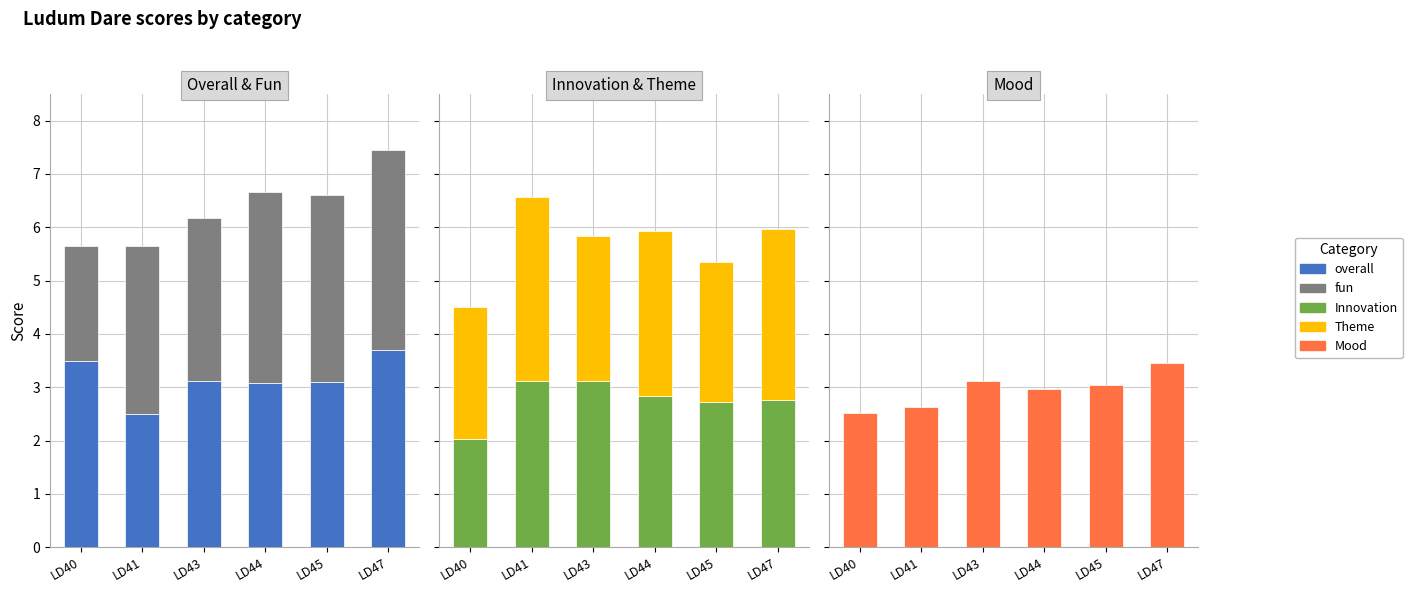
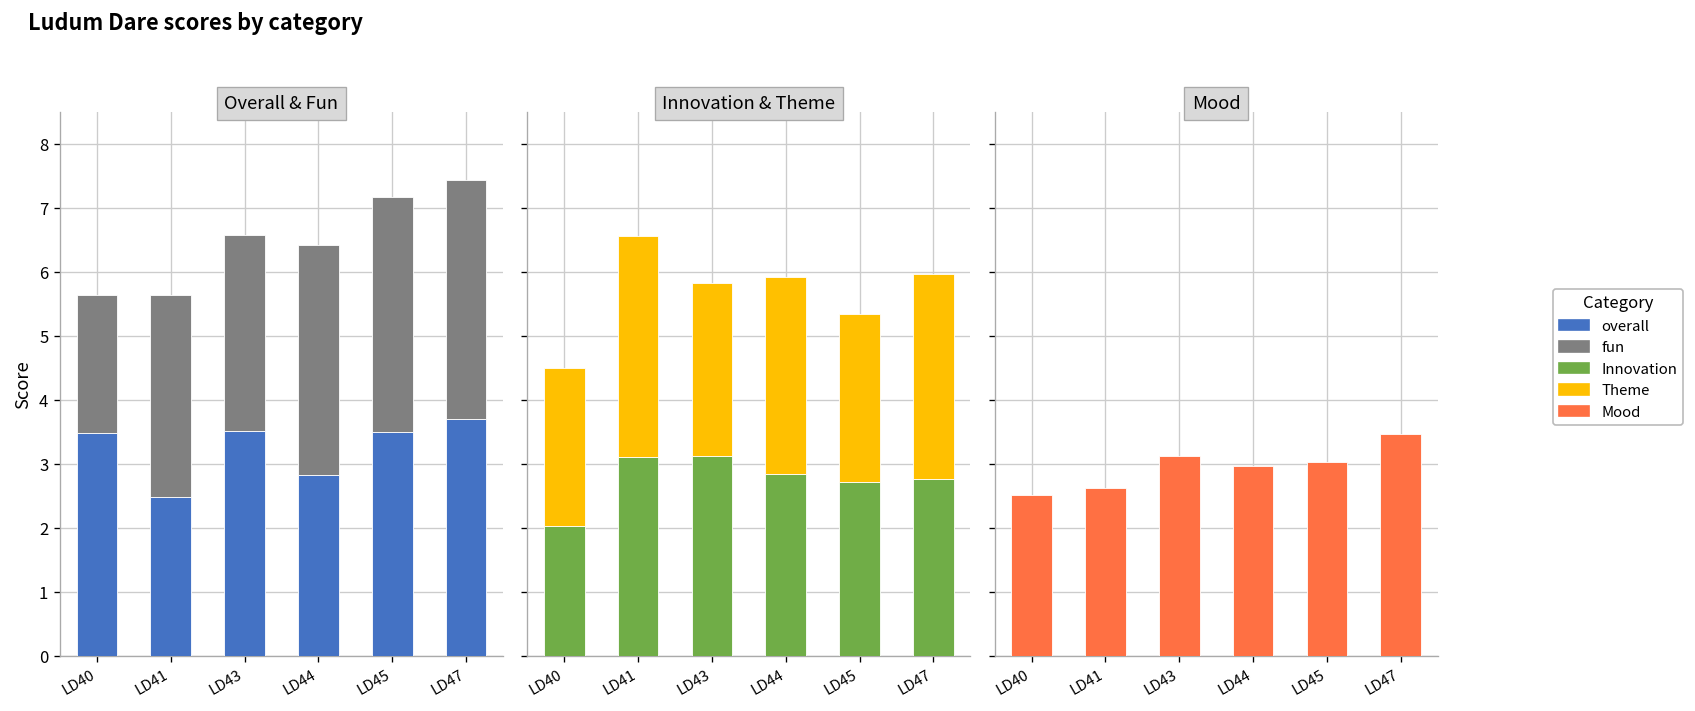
Overall & Fun, overall, LD43: 3.1 -> 3.5
Overall & Fun, overall, LD44: 3.1 -> 2.8
Overall & Fun, overall, LD45: 3.1 -> 3.5
Overall & Fun, fun, LD45: 3.5 -> 3.7
